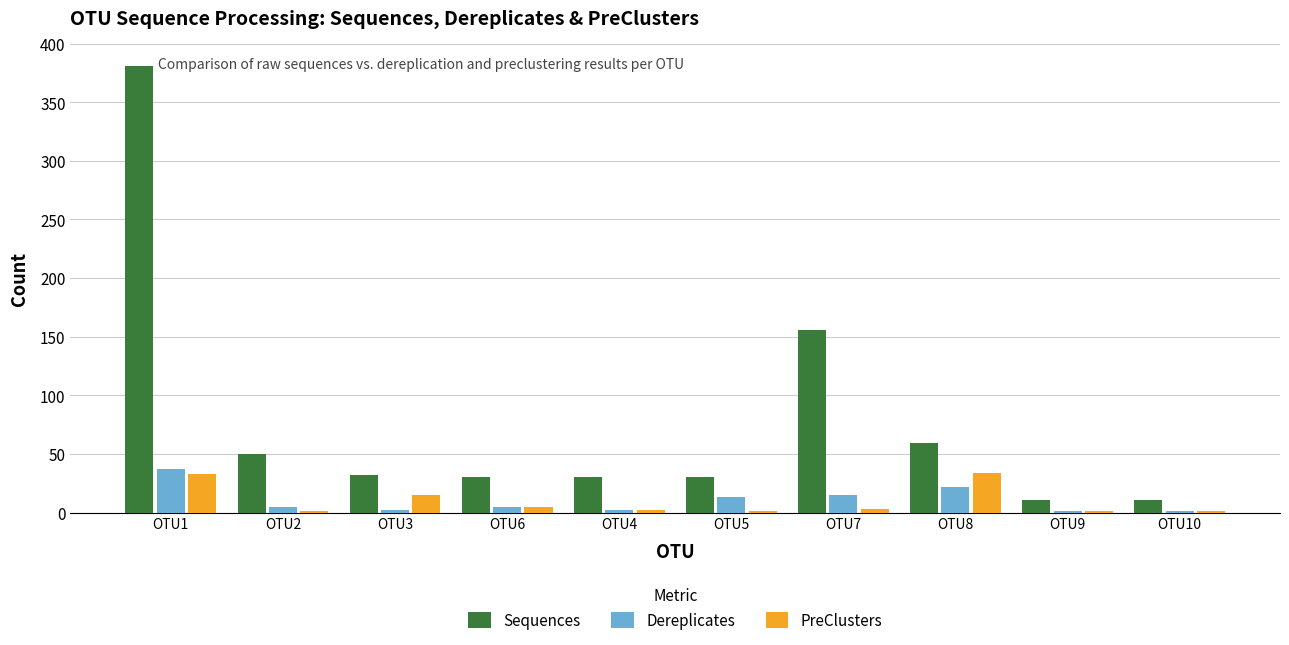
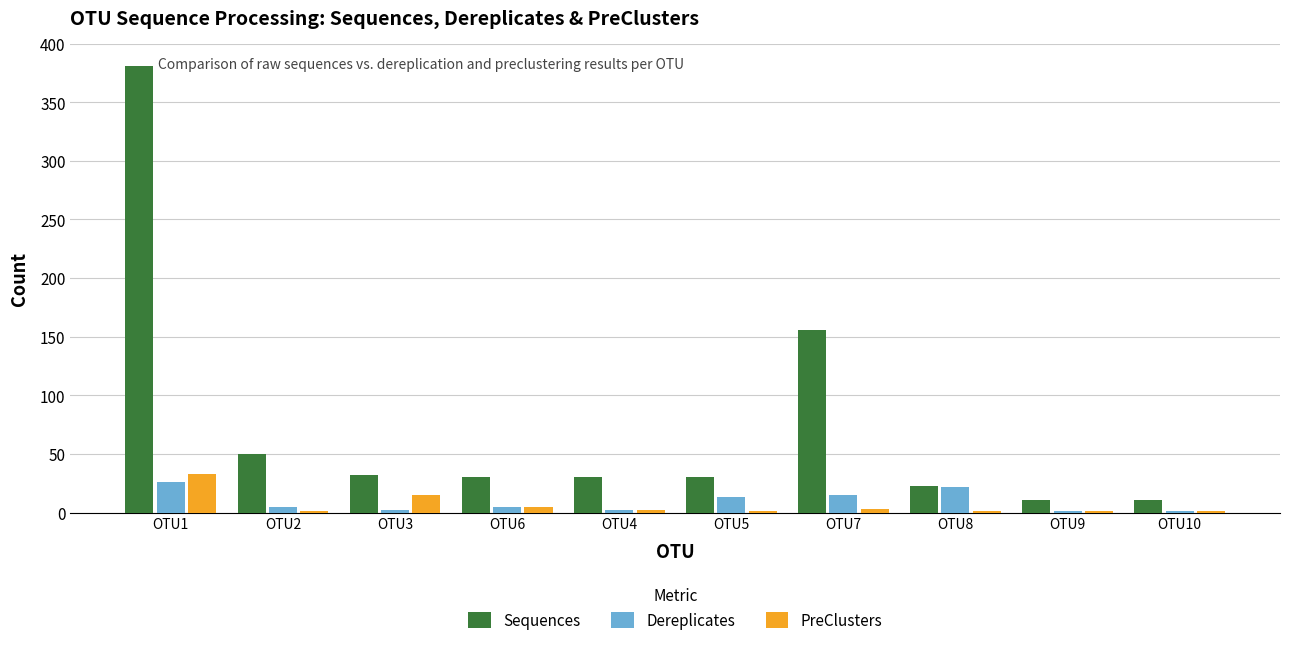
Dereplicates, OTU1: 37 -> 26
Sequences, OTU8: 59 -> 23
PreClusters, OTU8: 34 -> 1
